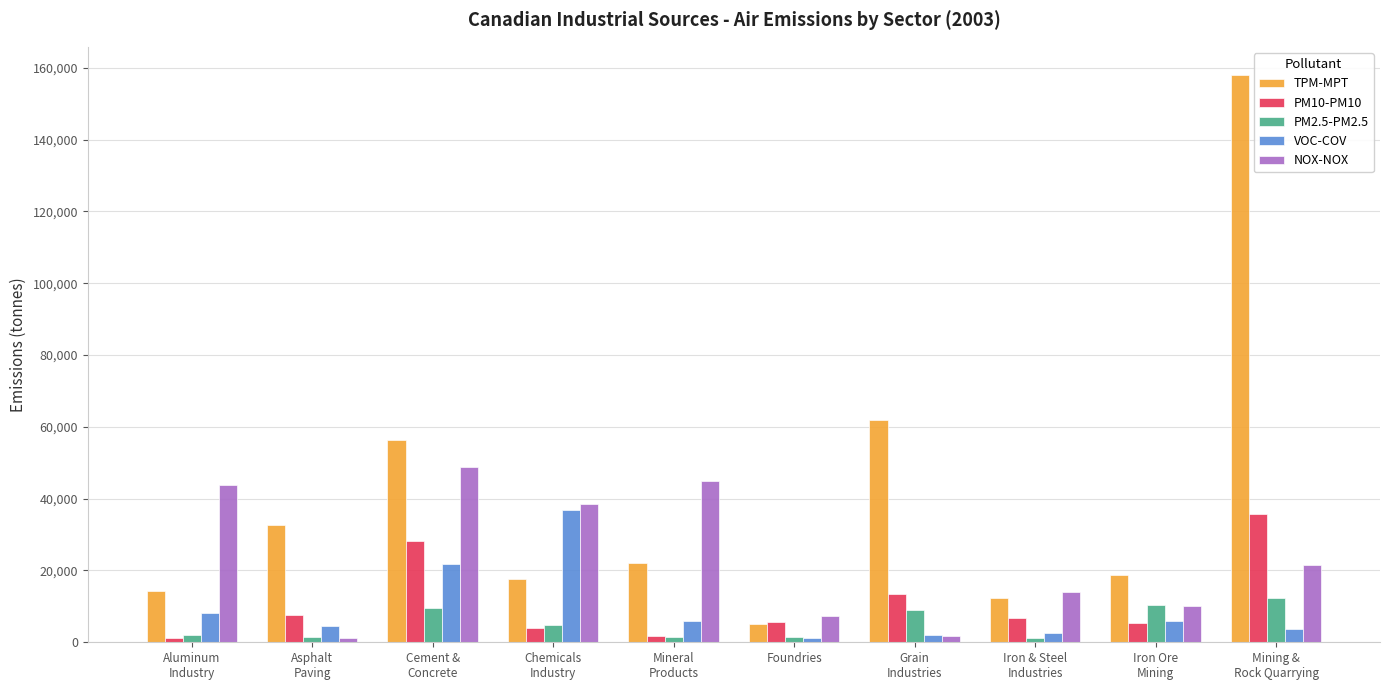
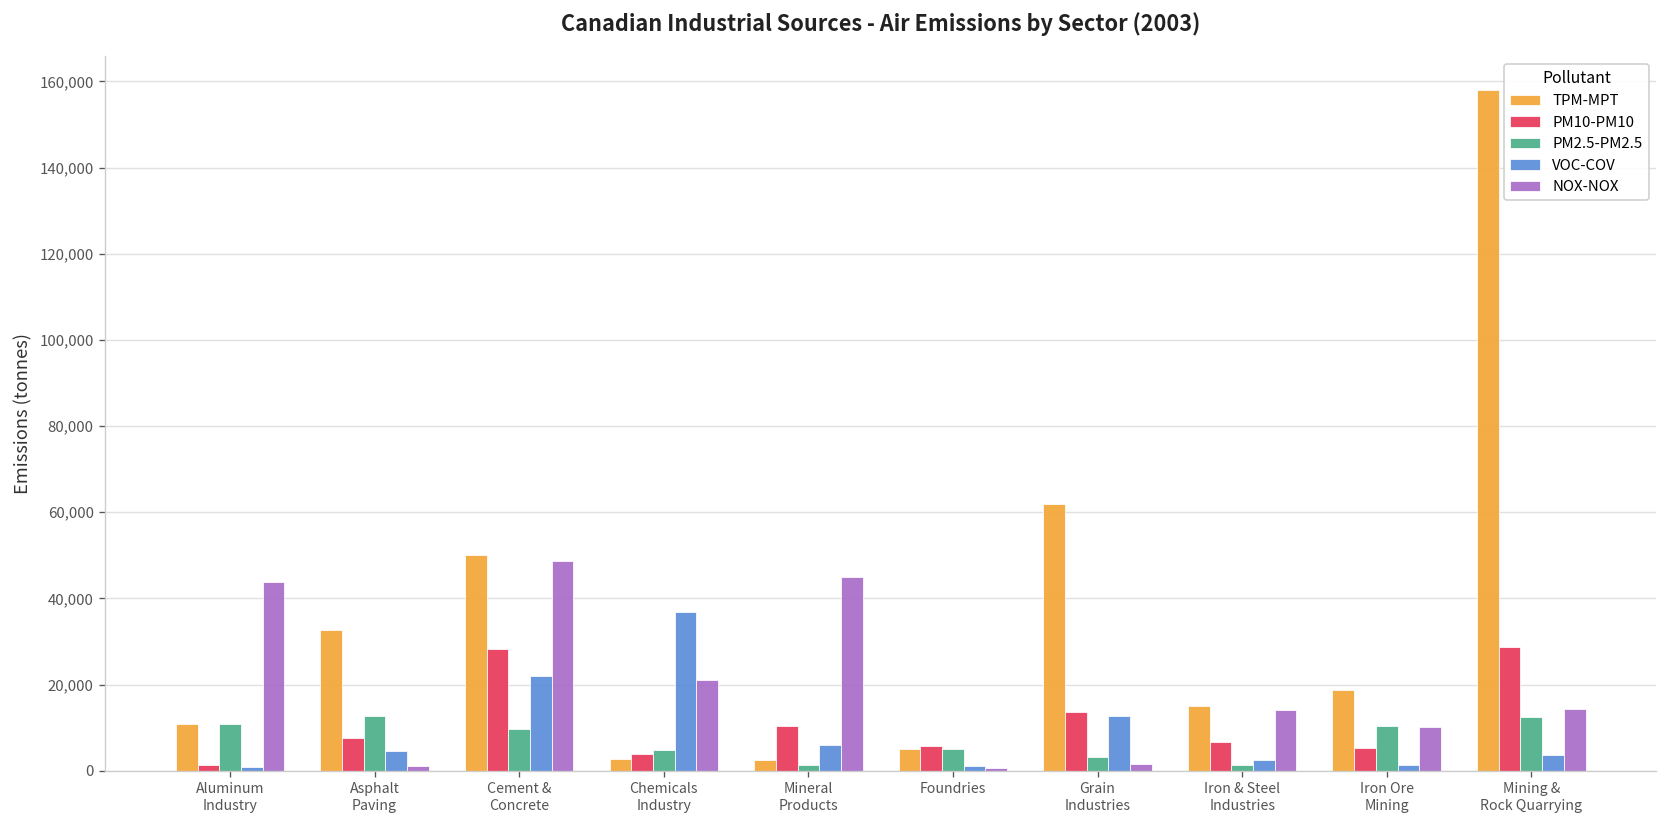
TPM-MPT, Aluminum Industry: 14,000 -> 11,000
PM2.5-PM2.5, Aluminum Industry: 2,000 -> 11,000
VOC-COV, Aluminum Industry: 8,000 -> 1,000
PM2.5-PM2.5, Asphalt Paving: 2,000 -> 13,000
TPM-MPT, Cement & Concrete: 56,000 -> 50,000
TPM-MPT, Chemicals Industry: 18,000 -> 3,000
NOX-NOX, Chemicals Industry: 39,000 -> 21,000
TPM-MPT, Mineral Products: 22,000 -> 3,000
PM10-PM10, Mineral Products: 2,000 -> 10,000
PM2.5-PM2.5, Foundries: 1,000 -> 5,000
NOX-NOX, Foundries: 7,000 -> 1,000
PM2.5-PM2.5, Grain Industries: 9,000 -> 3,000
VOC-COV, Grain Industries: 2,000 -> 13,000
TPM-MPT, Iron & Steel Industries: 12,000 -> 15,000
VOC-COV, Iron Ore Mining: 6,000 -> 1,000
PM10-PM10, Mining & Rock Quarrying: 36,000 -> 29,000
NOX-NOX, Mining & Rock Quarrying: 22,000 -> 14,000
